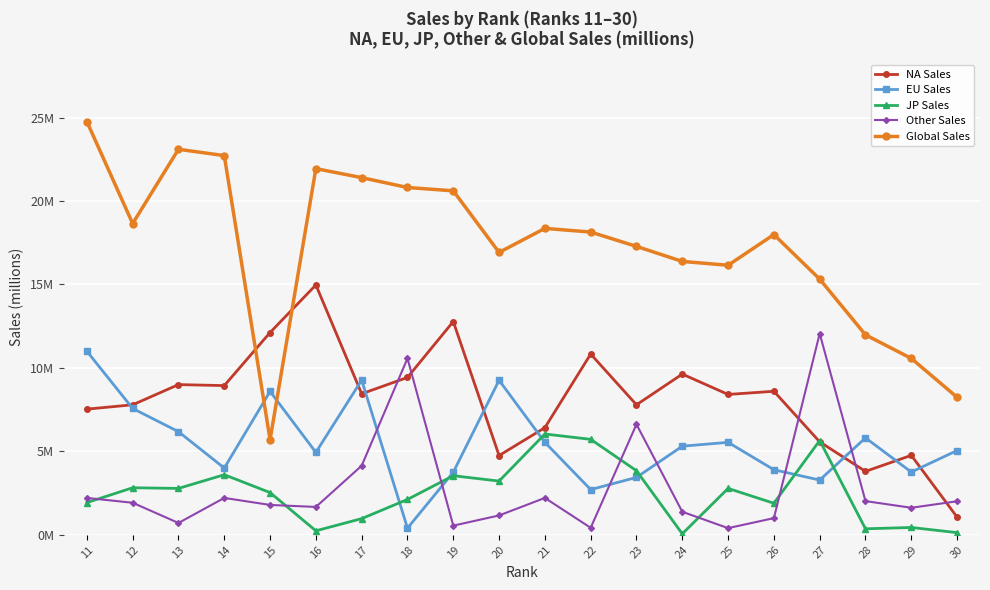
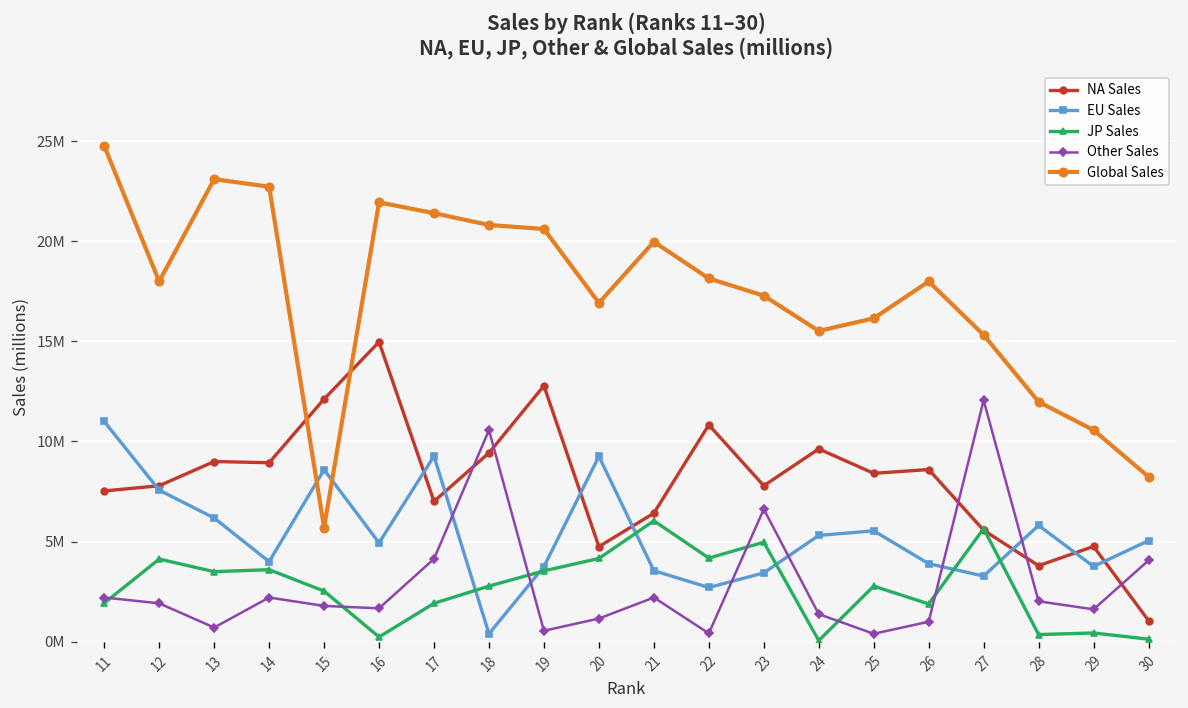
JP Sales, 12: 2800000 -> 4100000
Global Sales, 12: 18700000 -> 18000000
JP Sales, 13: 2800000 -> 3500000
NA Sales, 17: 8500000 -> 7000000
JP Sales, 17: 1000000 -> 1900000
JP Sales, 18: 2100000 -> 2800000
JP Sales, 20: 3200000 -> 4200000
EU Sales, 21: 5500000 -> 3600000
Global Sales, 21: 18400000 -> 20000000
JP Sales, 22: 5700000 -> 4200000
JP Sales, 23: 3800000 -> 5000000
Global Sales, 24: 16400000 -> 15500000
Other Sales, 30: 2000000 -> 4100000
